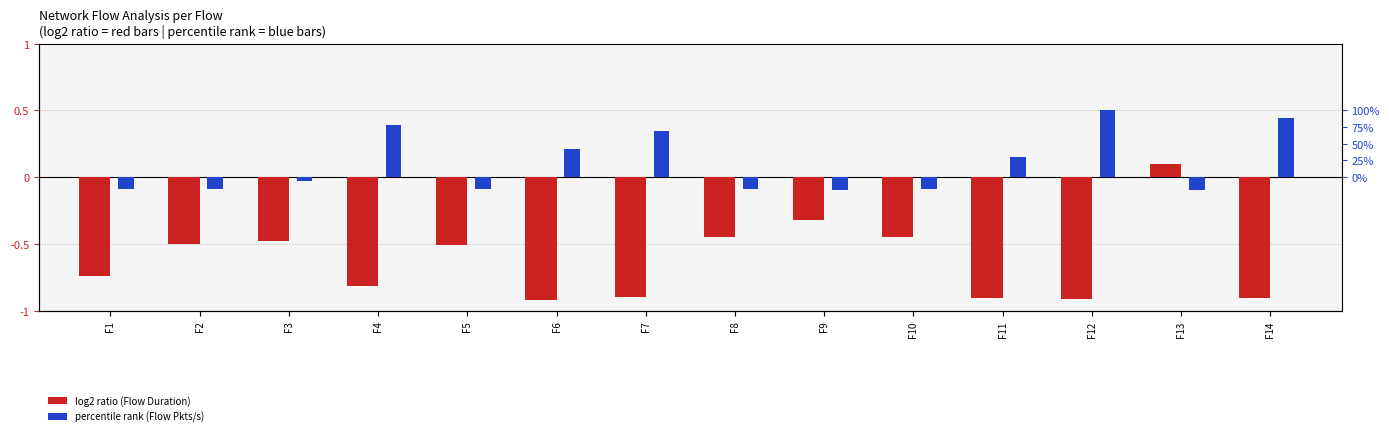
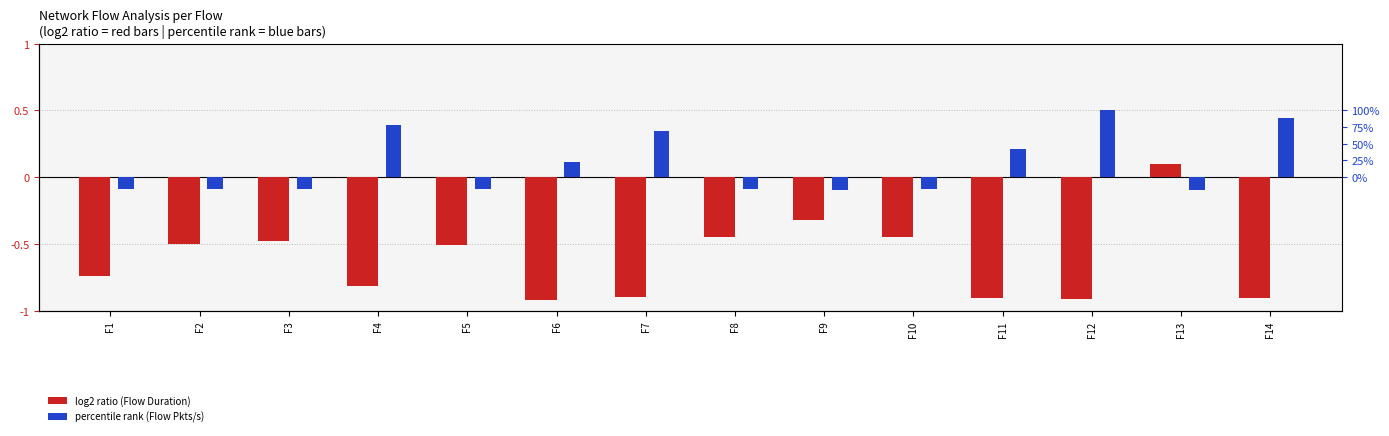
percentile rank (Flow Pkts/s), F3: -0.03 -> -0.09
percentile rank (Flow Pkts/s), F6: 0.21 -> 0.11
percentile rank (Flow Pkts/s), F11: 0.15 -> 0.21
